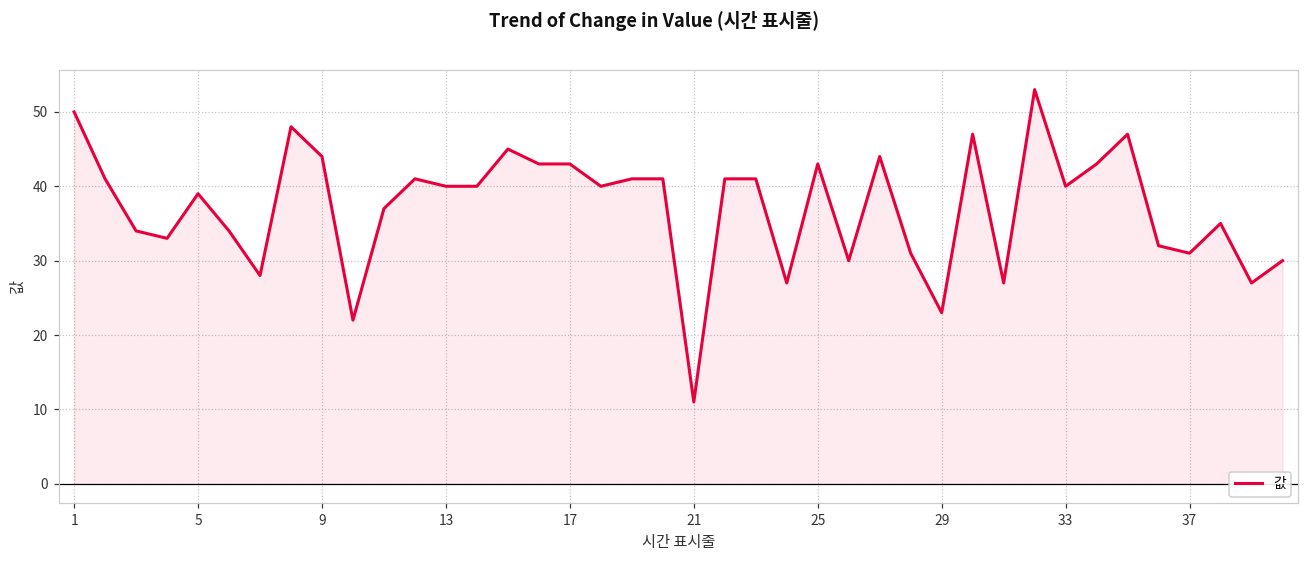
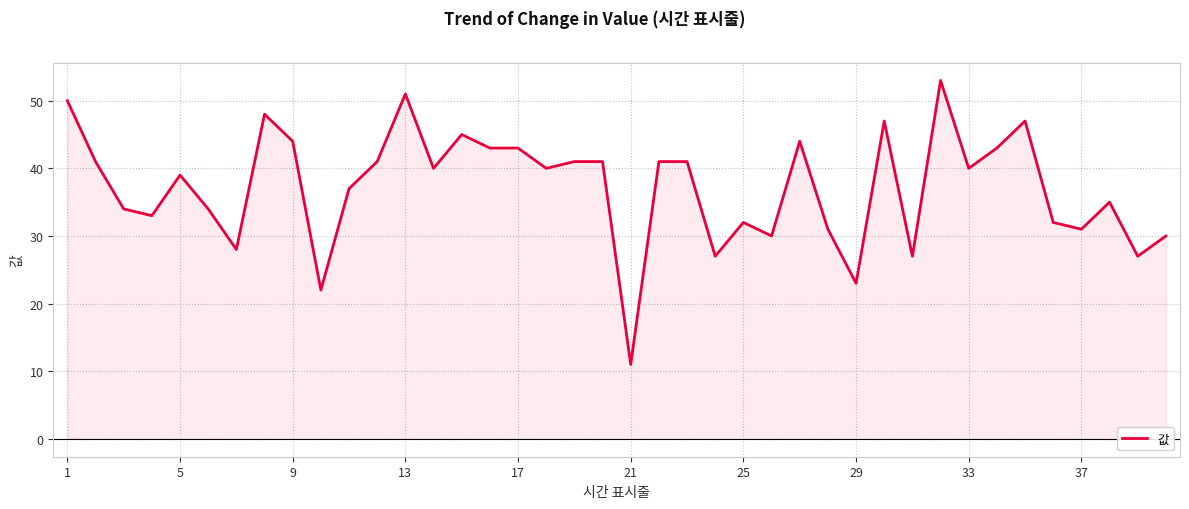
13: 40 -> 51
25: 43 -> 32
